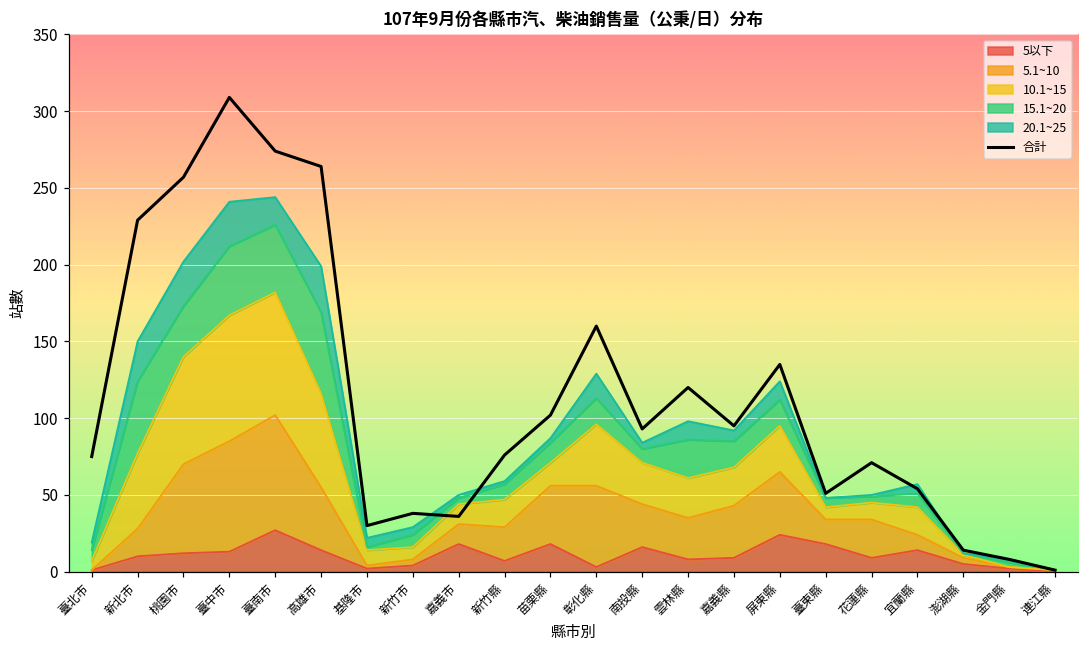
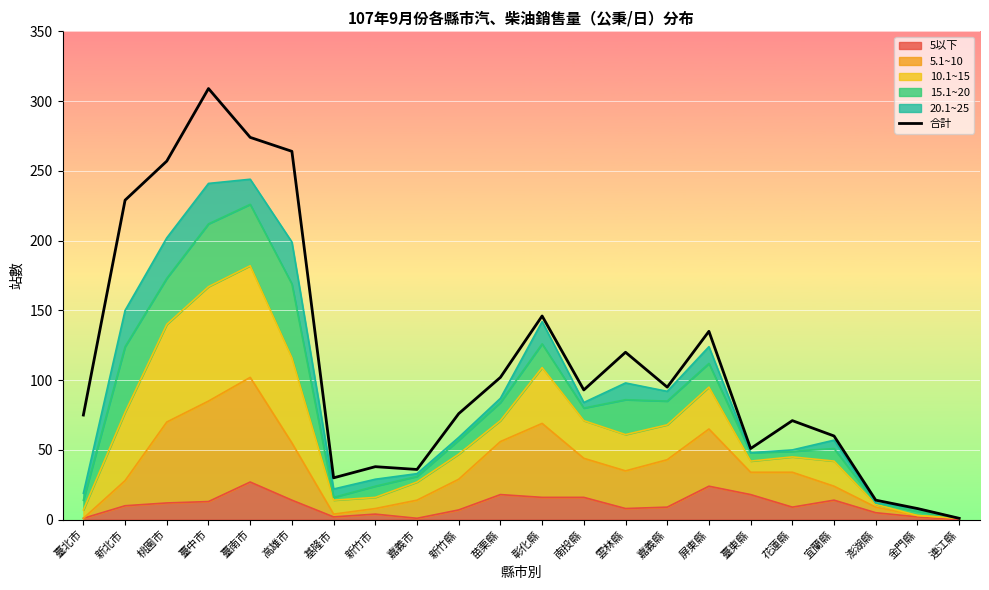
5以下, 嘉義市: 18 -> 1
5以下, 彰化縣: 3 -> 16
合計, 彰化縣: 160 -> 146
合計, 宜蘭縣: 54 -> 60
